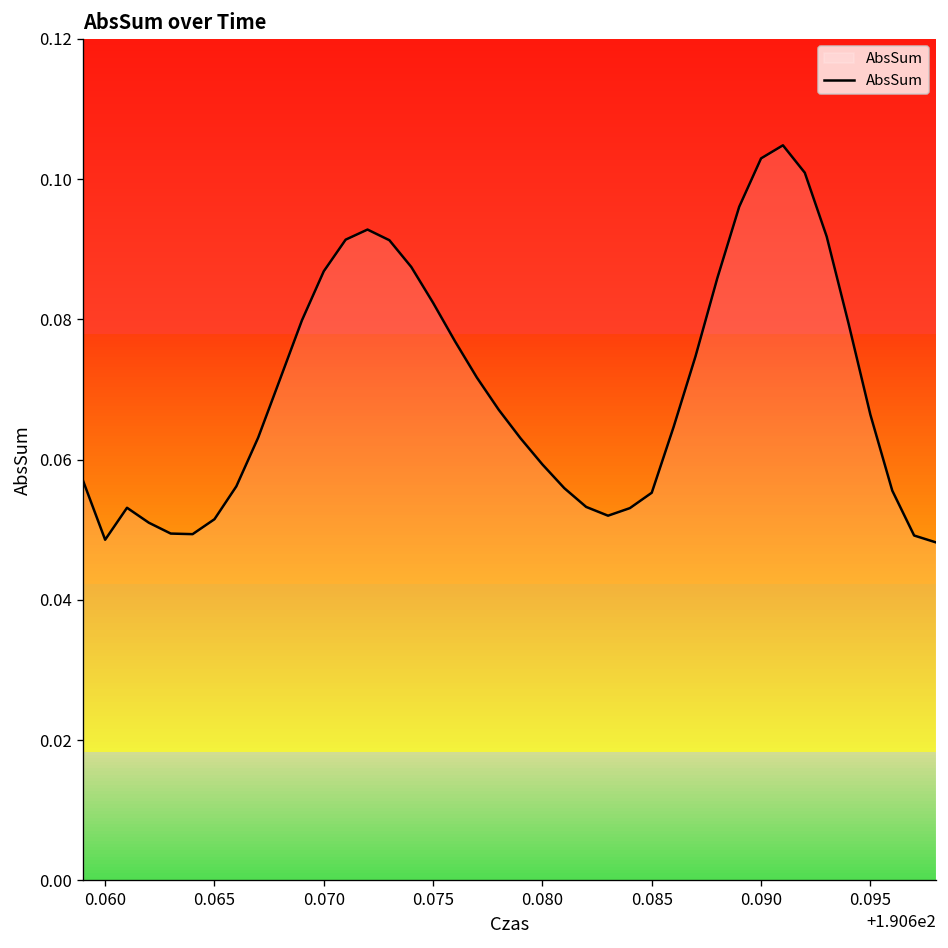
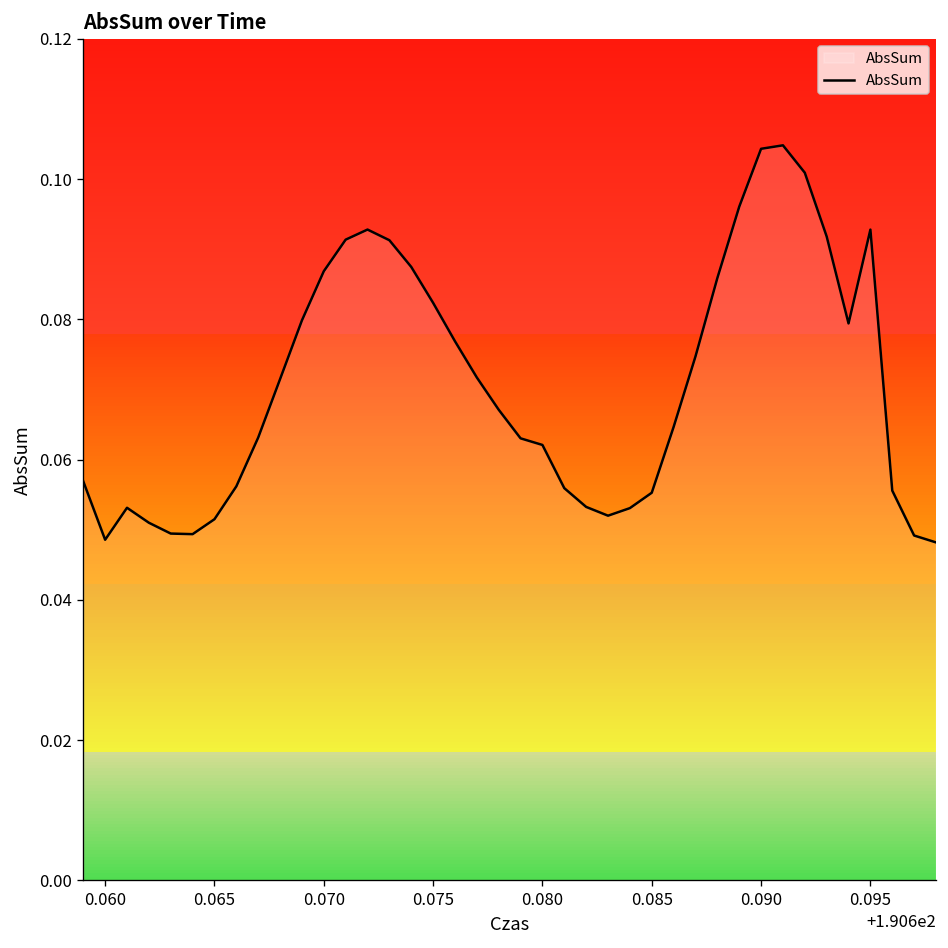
0.080: 0.059 -> 0.062
0.090: 0.103 -> 0.104
0.095: 0.066 -> 0.093
